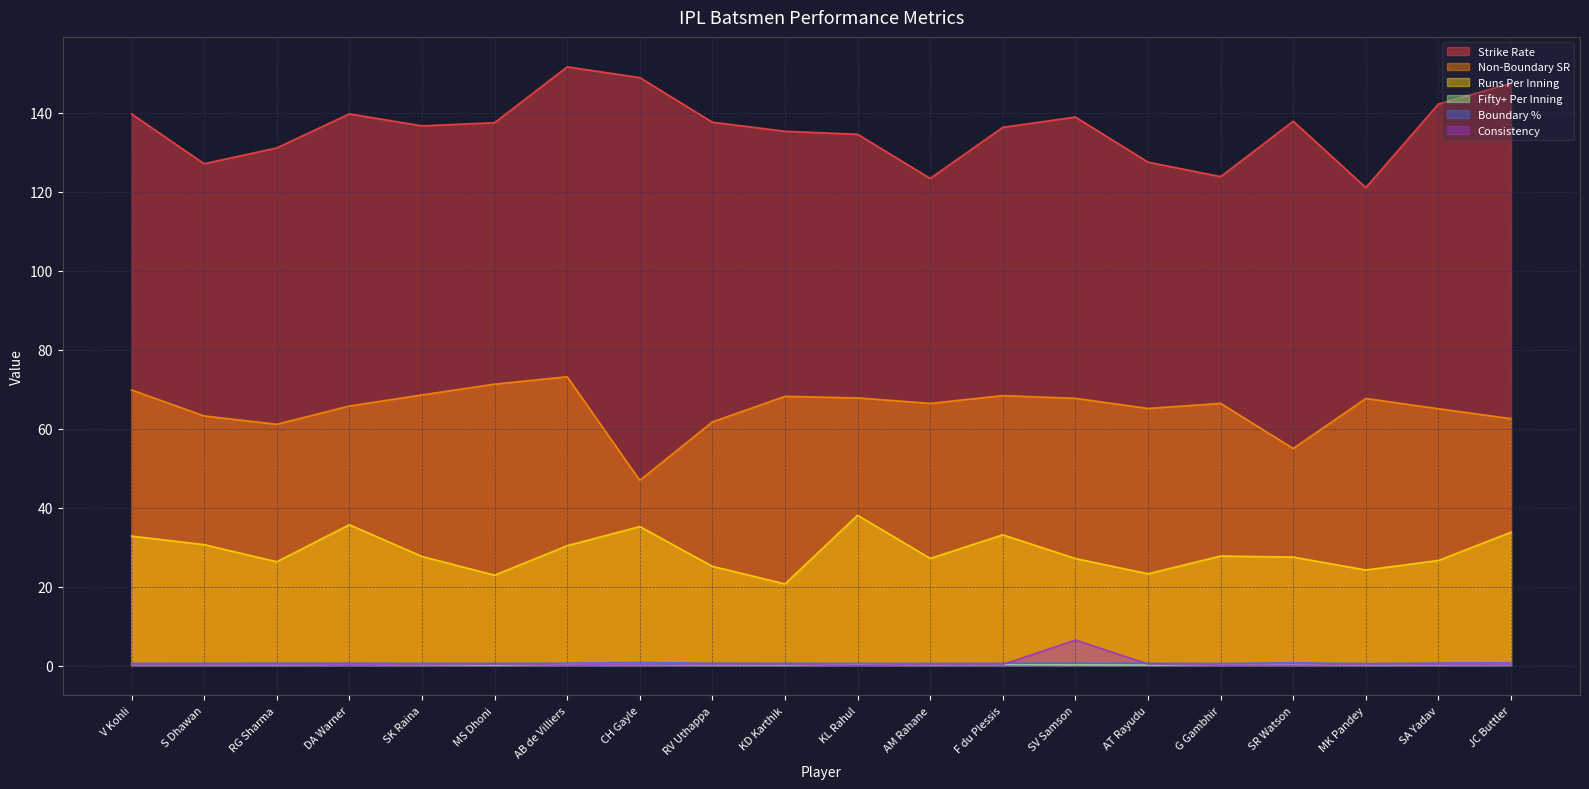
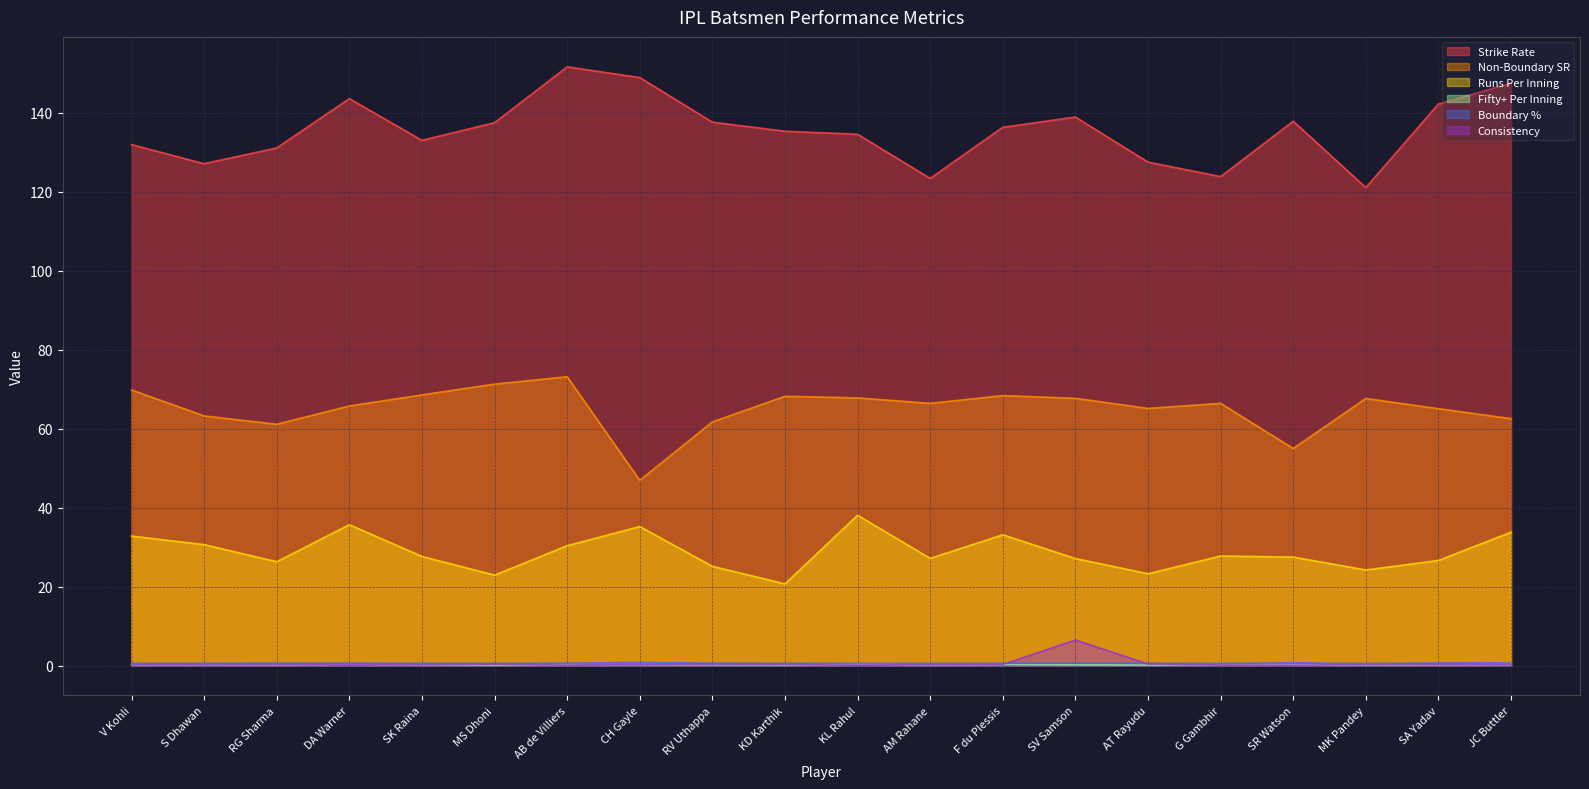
Strike Rate, V Kohli: 140 -> 132
Strike Rate, DA Warner: 140 -> 144
Strike Rate, SK Raina: 137 -> 133
